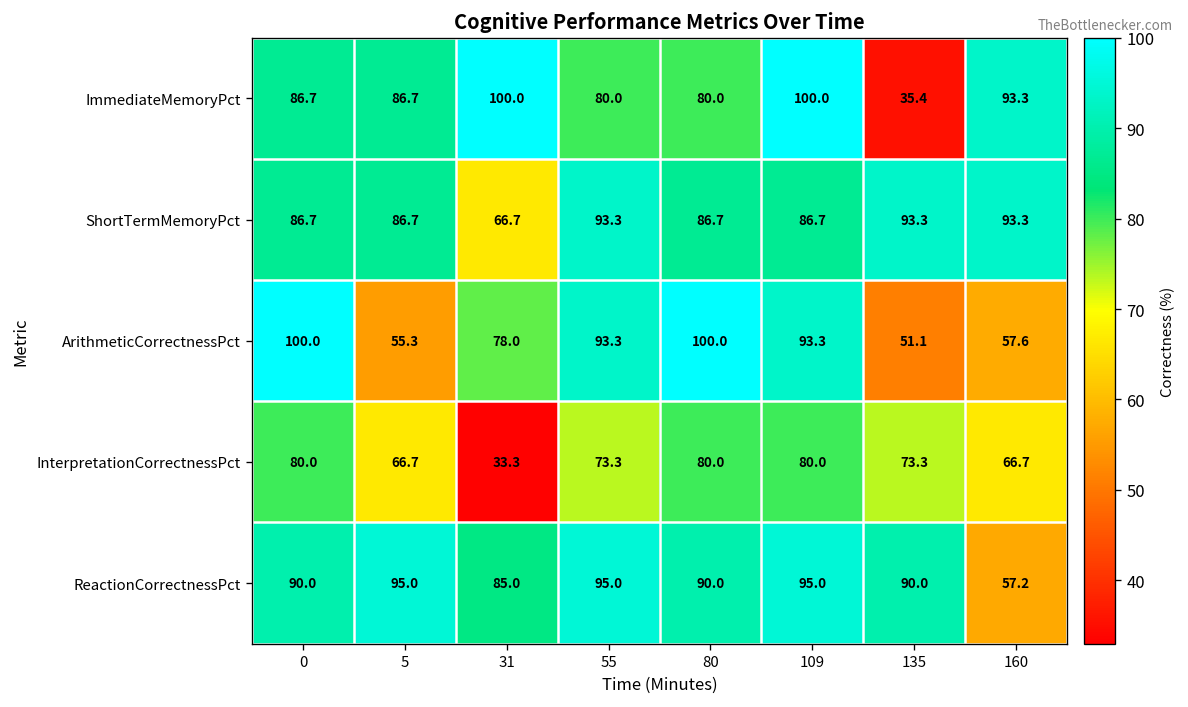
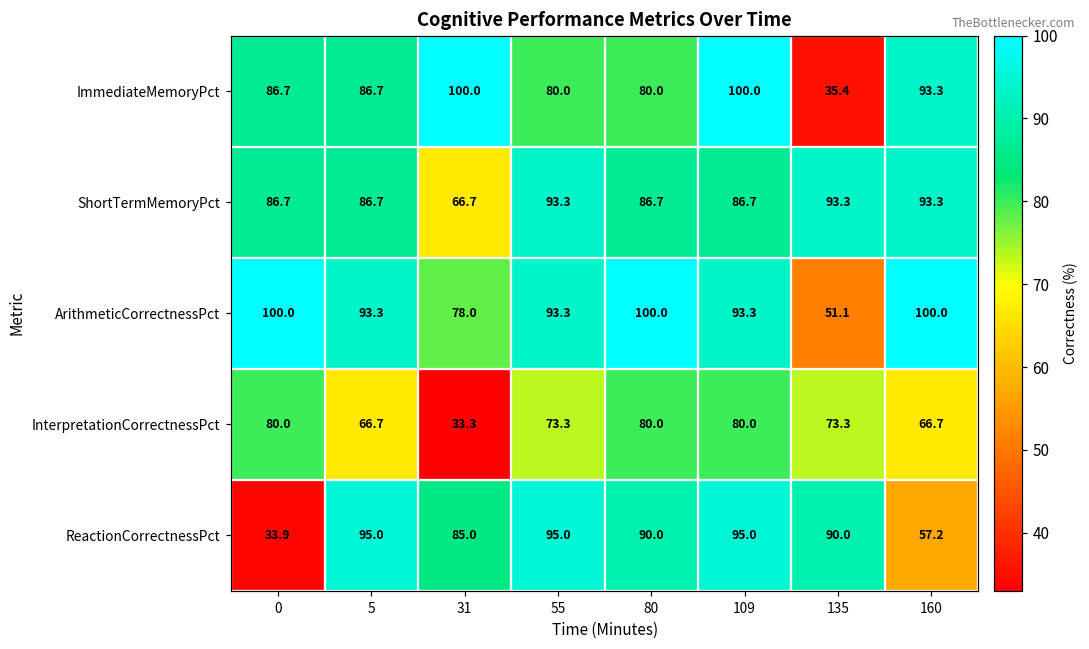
ArithmeticCorrectnessPct, 5: 55.3 -> 93.3
ArithmeticCorrectnessPct, 160: 57.6 -> 100.0
ReactionCorrectnessPct, 0: 90.0 -> 33.9
